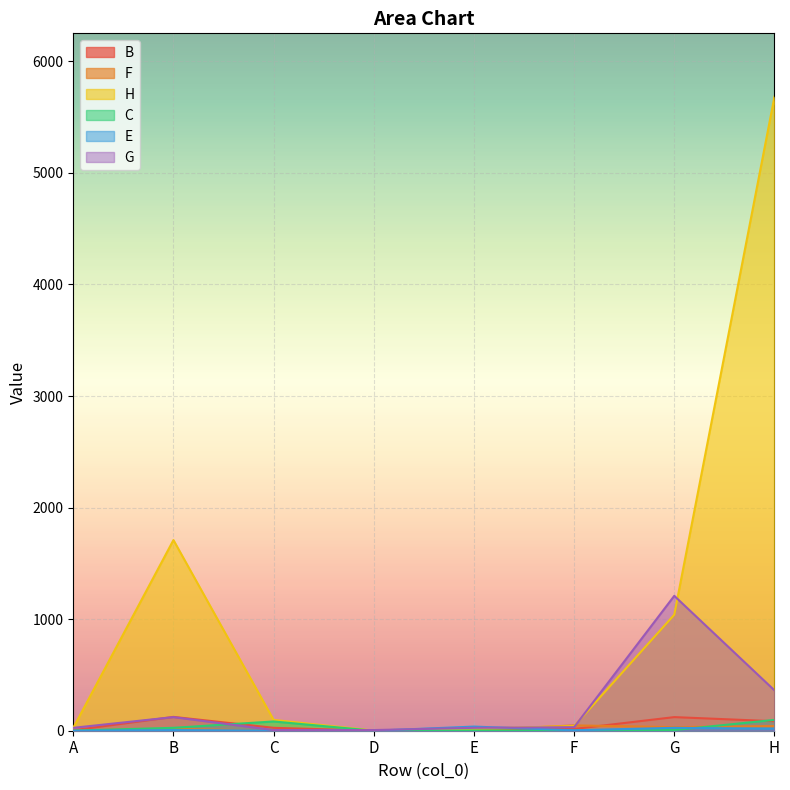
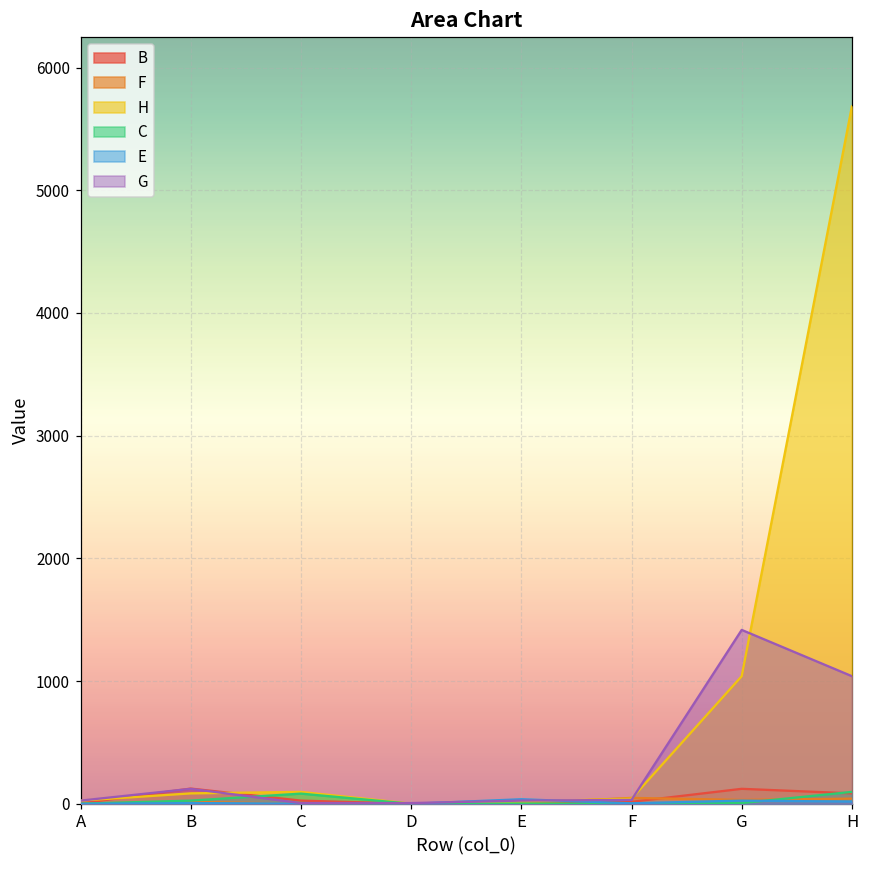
H, B: 1710 -> 90
G, G: 1210 -> 1420
G, H: 360 -> 1040
